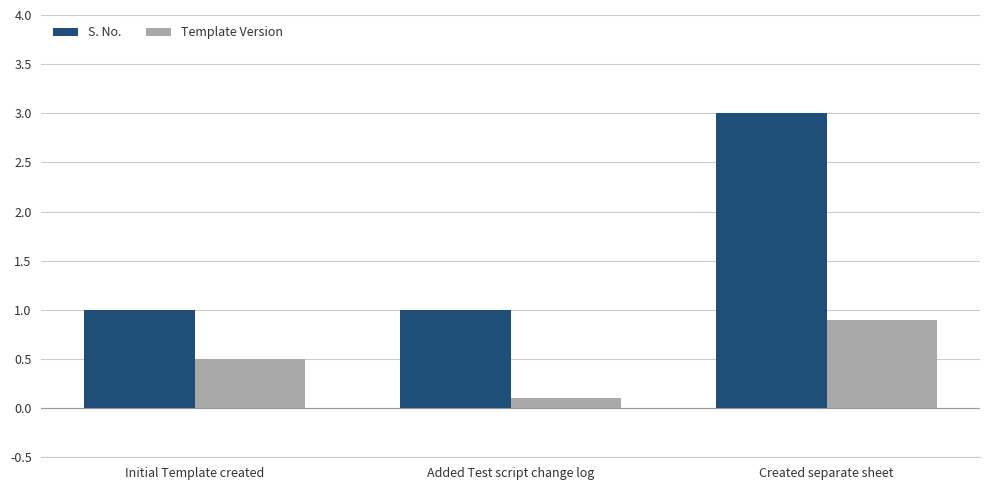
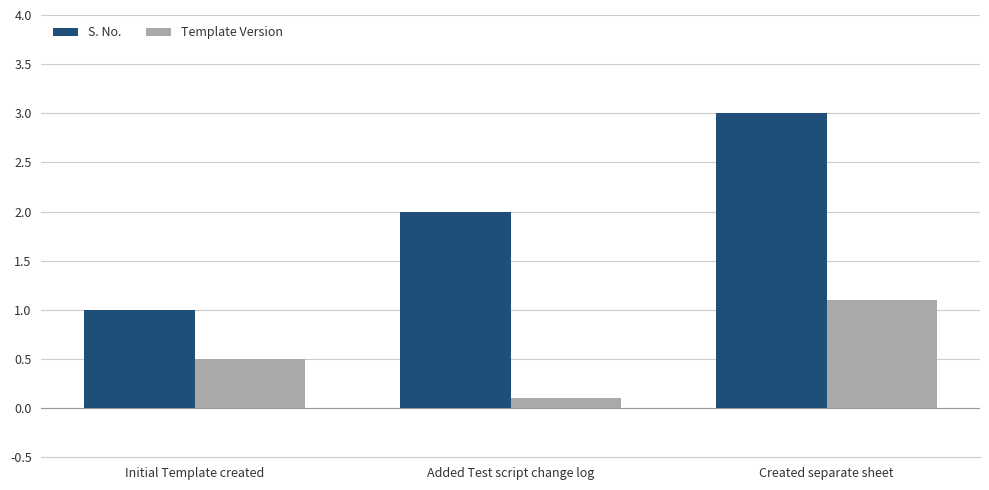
S. No., Added Test script change log: 1 -> 2
Template Version, Created separate sheet: 0.9 -> 1.1
